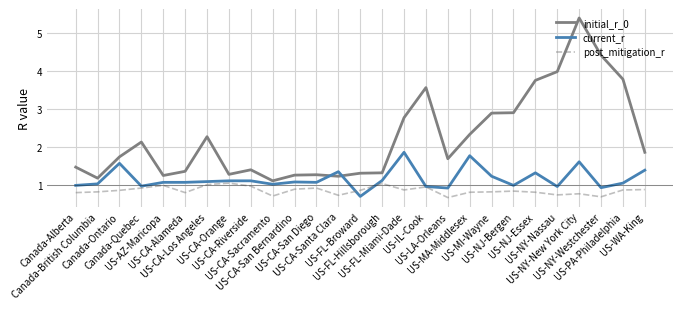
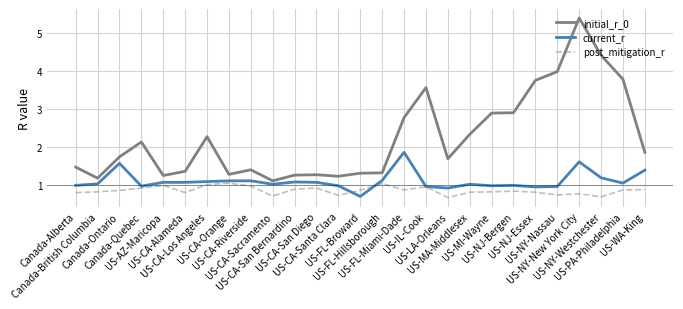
current_r, US-CA-Santa Clara: 1.4 -> 1.0
current_r, US-MA-Middlesex: 1.8 -> 1.0
current_r, US-MI-Wayne: 1.2 -> 1.0
current_r, US-NJ-Essex: 1.3 -> 1.0
current_r, US-NY-Westchester: 0.9 -> 1.2
